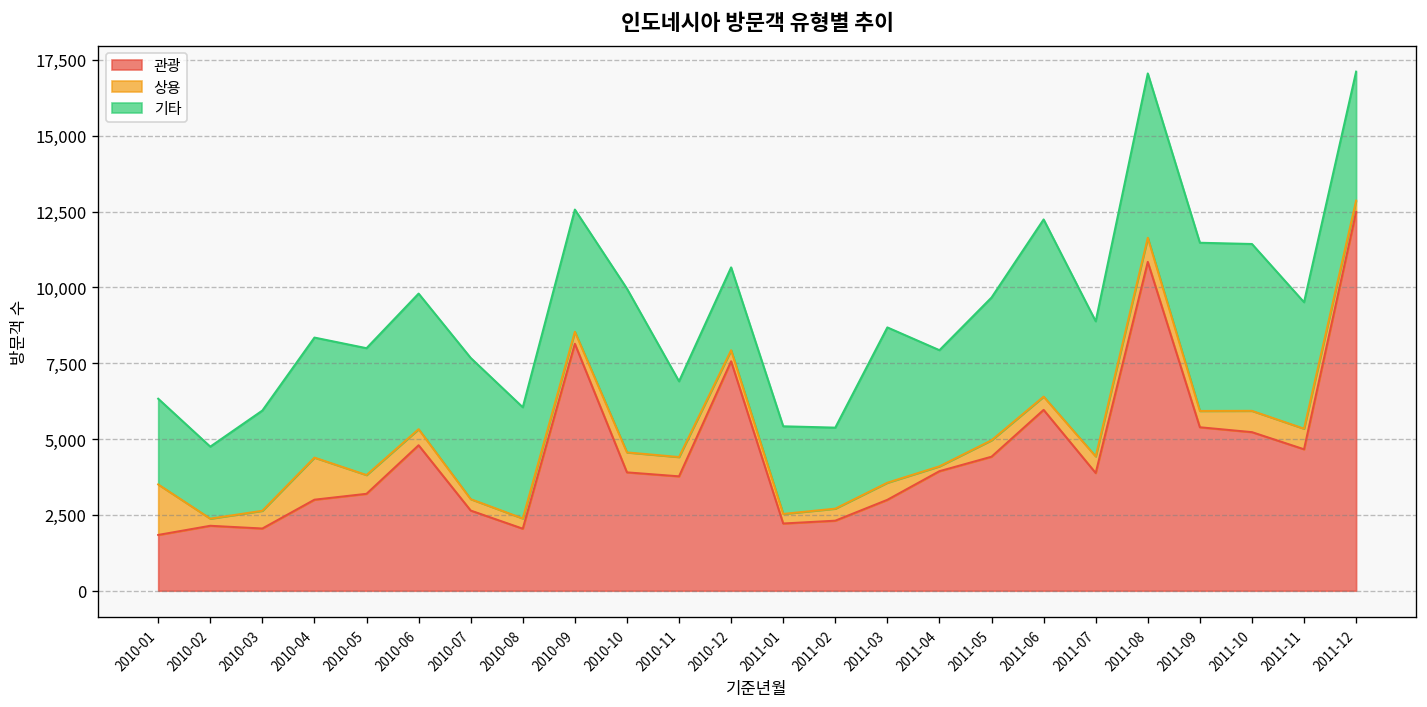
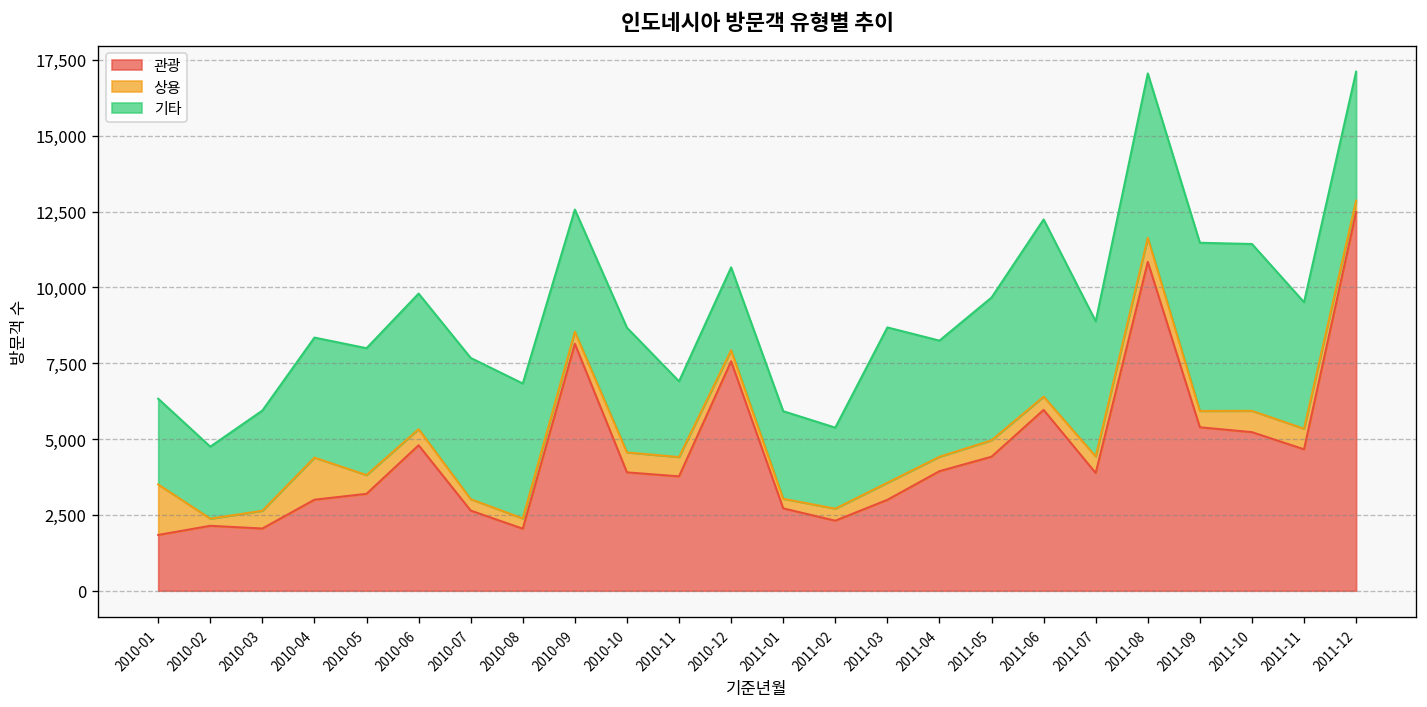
기타, 2010-08: 3,700 -> 4,500
기타, 2010-10: 5,400 -> 4,100
관광, 2011-01: 2,200 -> 2,700
상용, 2011-04: 200 -> 500
